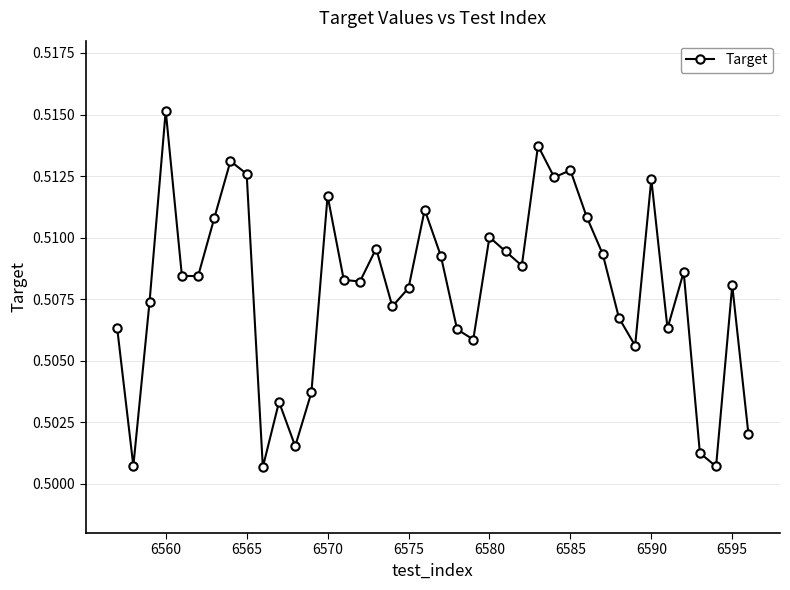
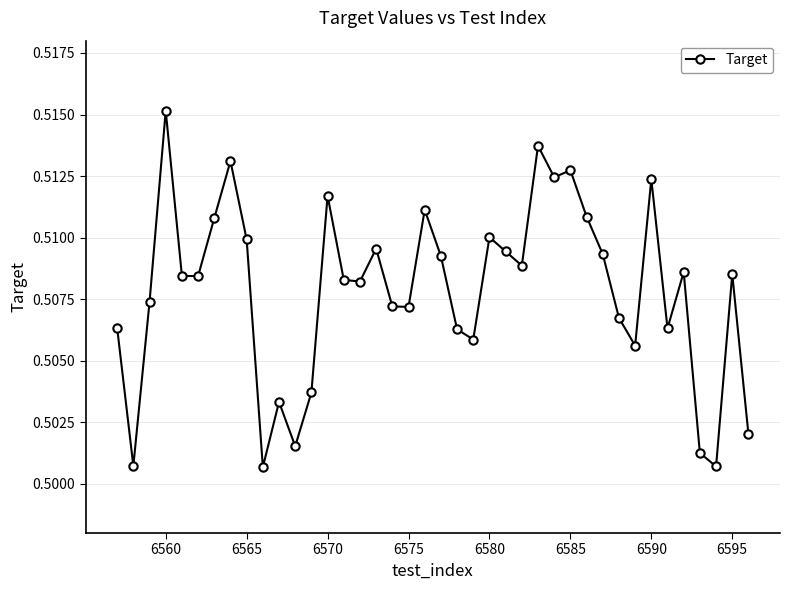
6565: 0.5126 -> 0.5099
6575: 0.5080 -> 0.5072
6595: 0.5081 -> 0.5085
